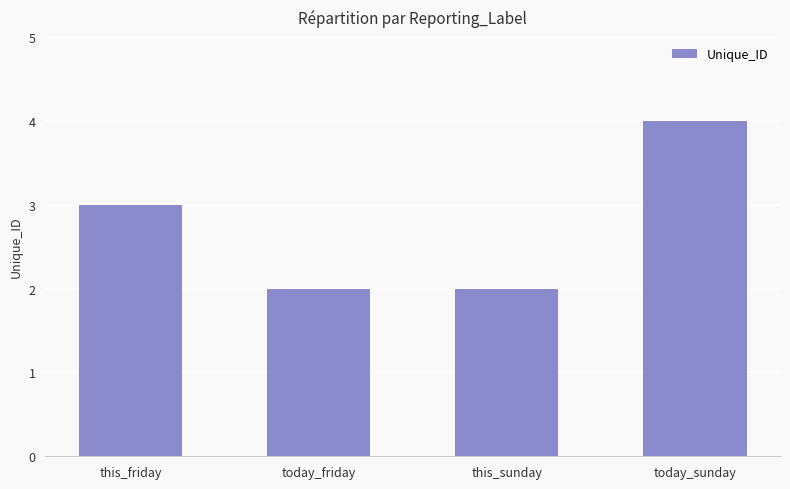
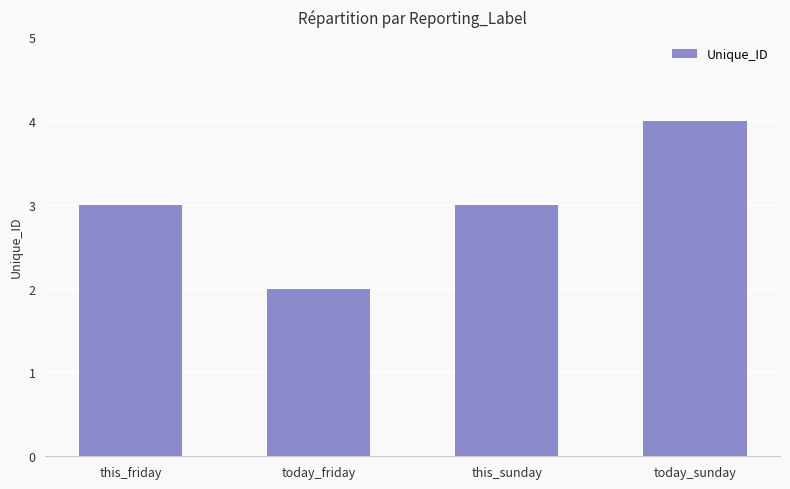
this_sunday: 2 -> 3
